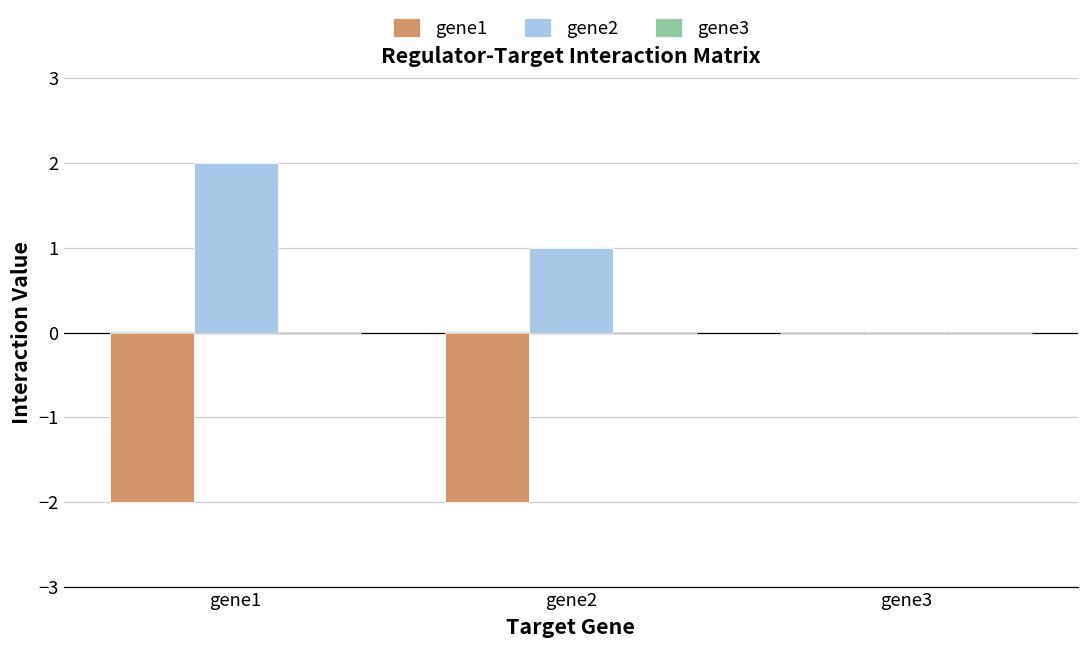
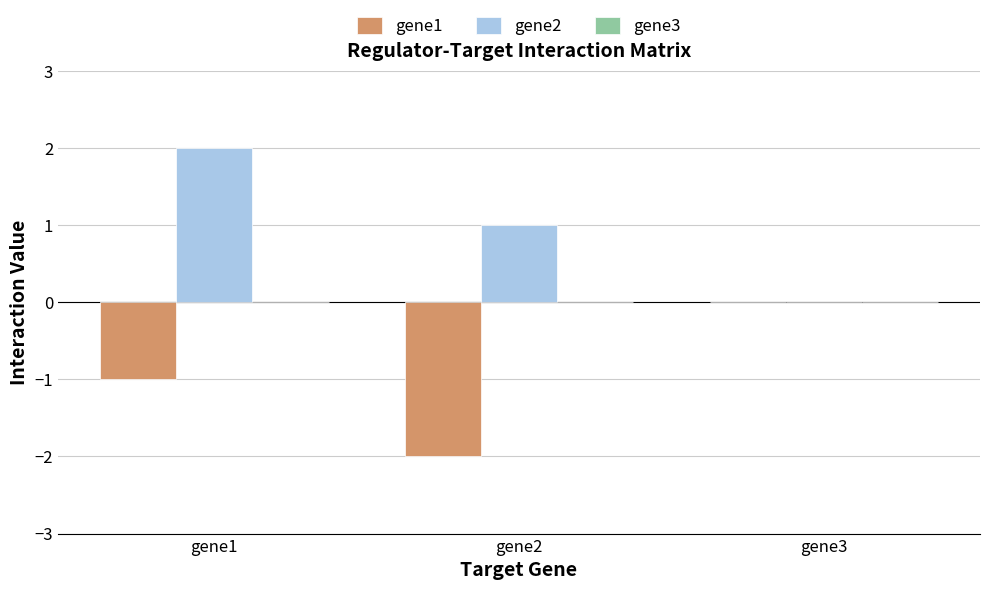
gene1, gene1: -2 -> -1
